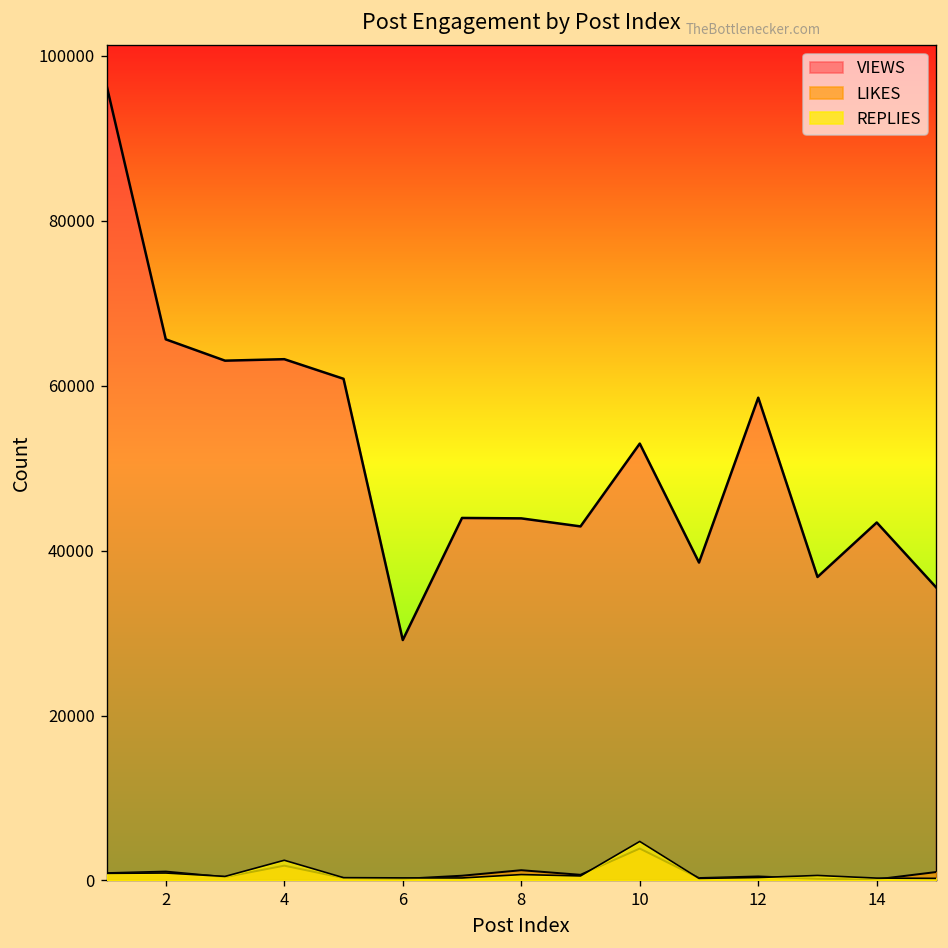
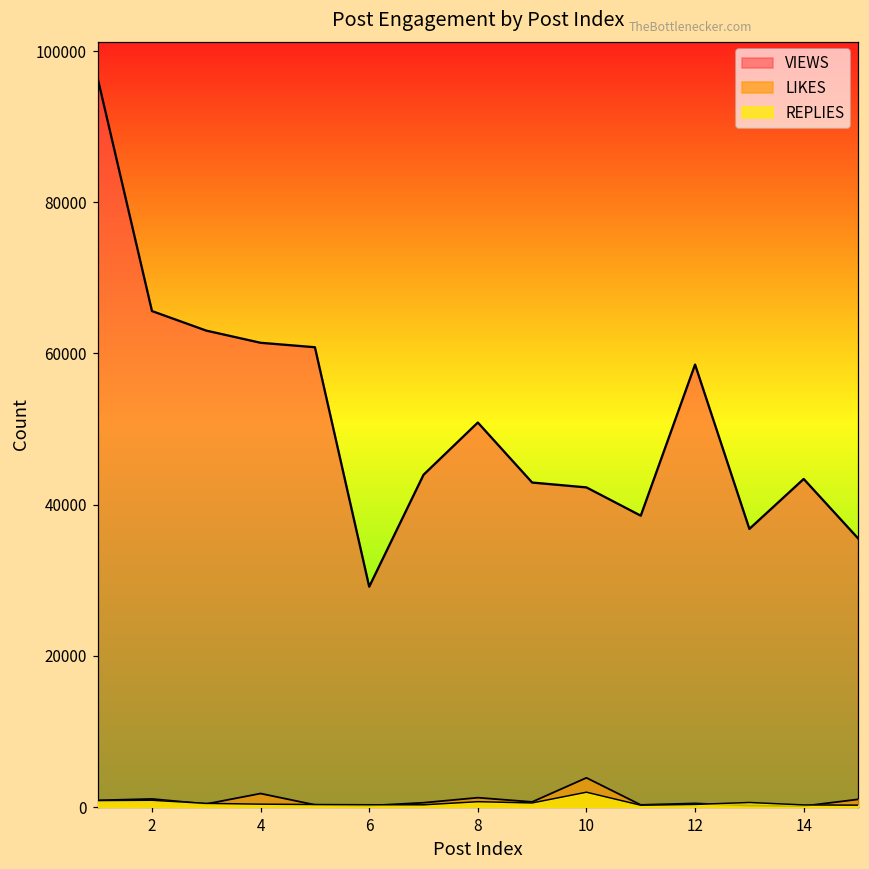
VIEWS, 4: 63000 -> 61000
REPLIES, 4: 2000 -> 0
VIEWS, 8: 44000 -> 51000
VIEWS, 10: 53000 -> 42000
REPLIES, 10: 5000 -> 2000
